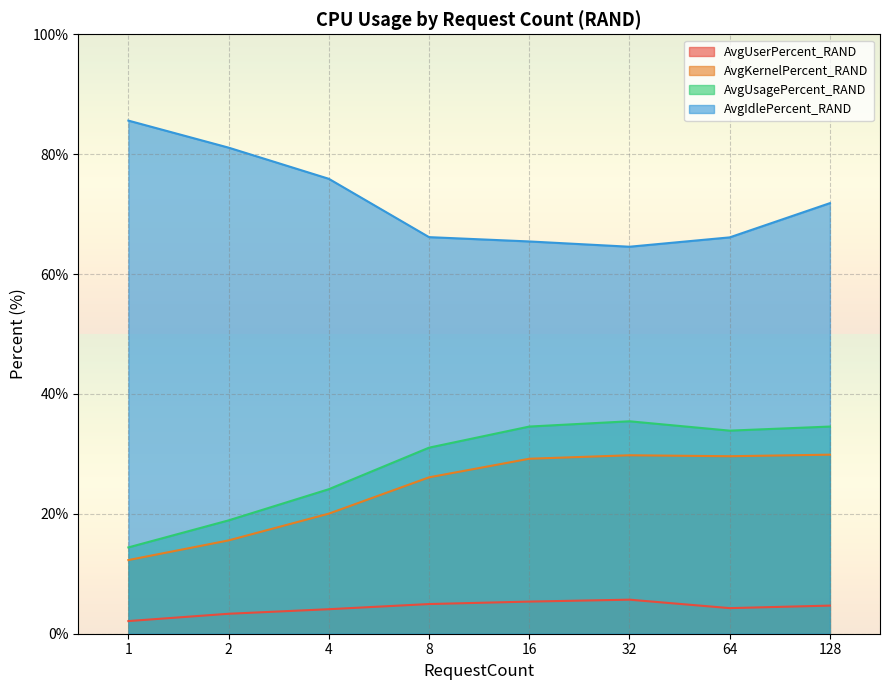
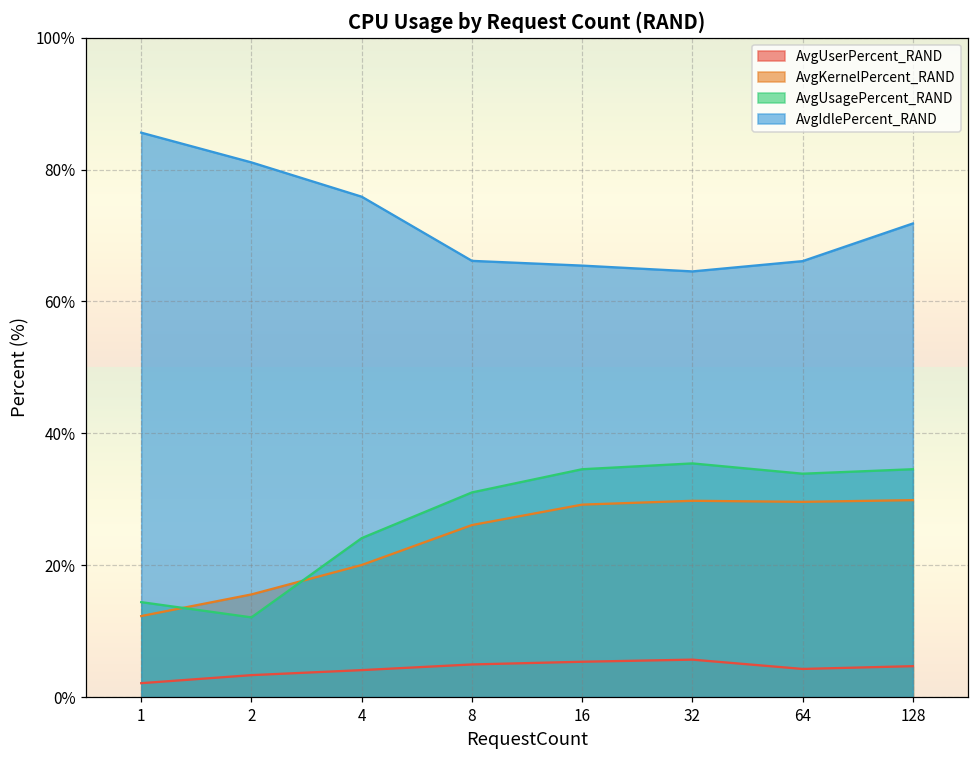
AvgUsagePercent_RAND, 2: 19% -> 12%
